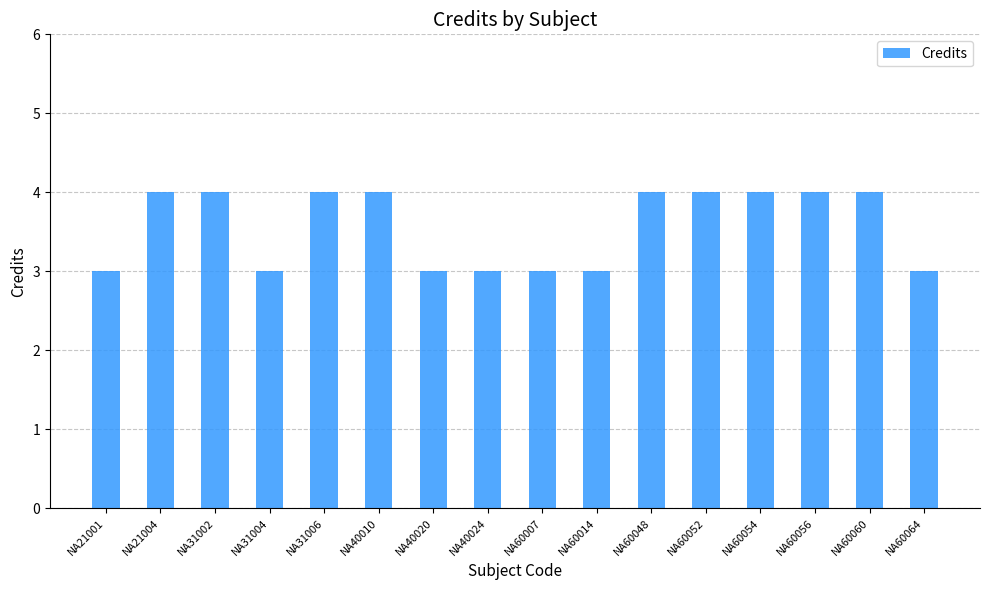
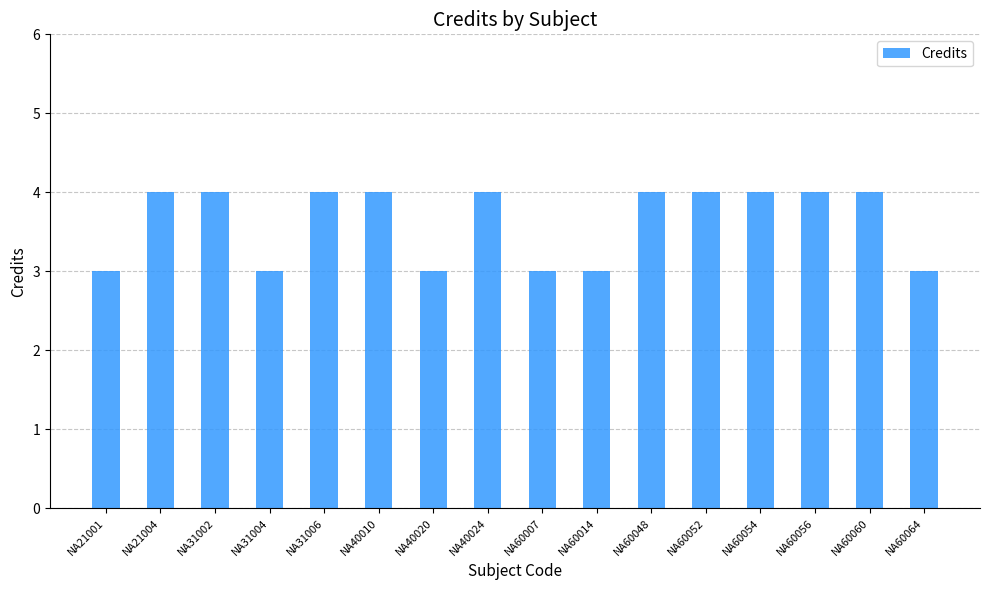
NA40024: 3 -> 4
